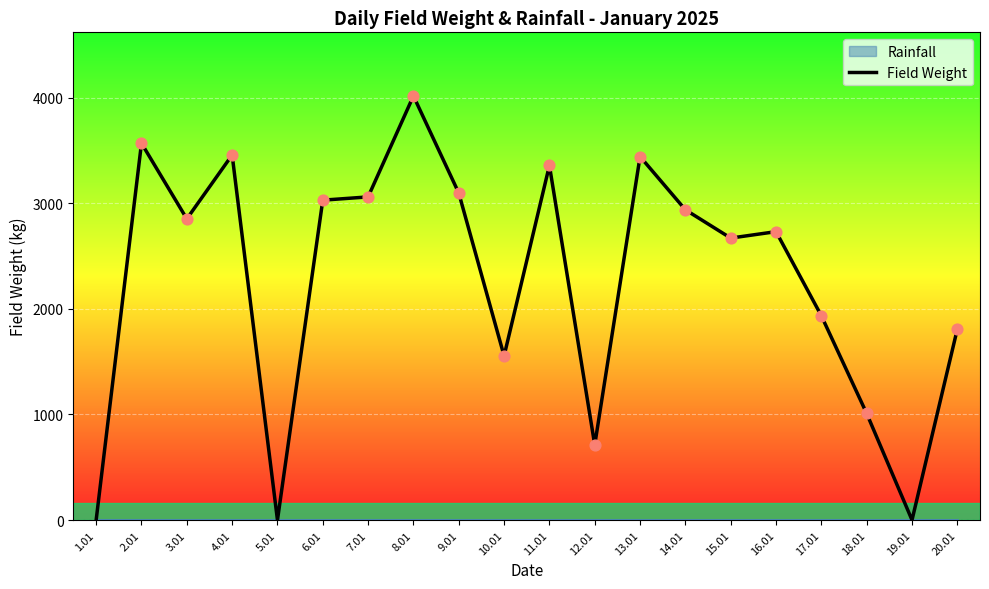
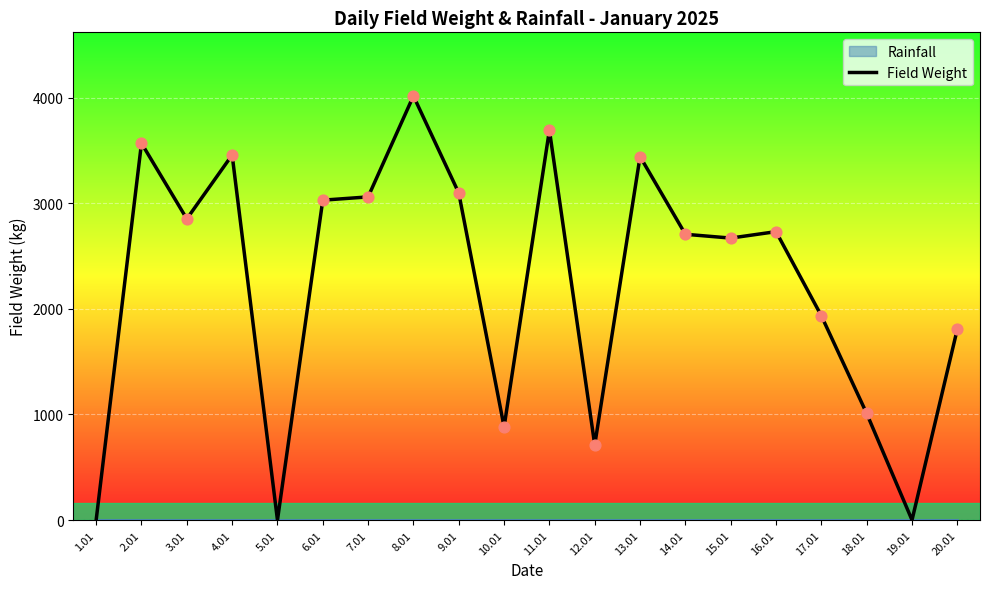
Field Weight, 10.01: 1550 -> 880
Field Weight, 11.01: 3360 -> 3690
Field Weight, 14.01: 2940 -> 2710
